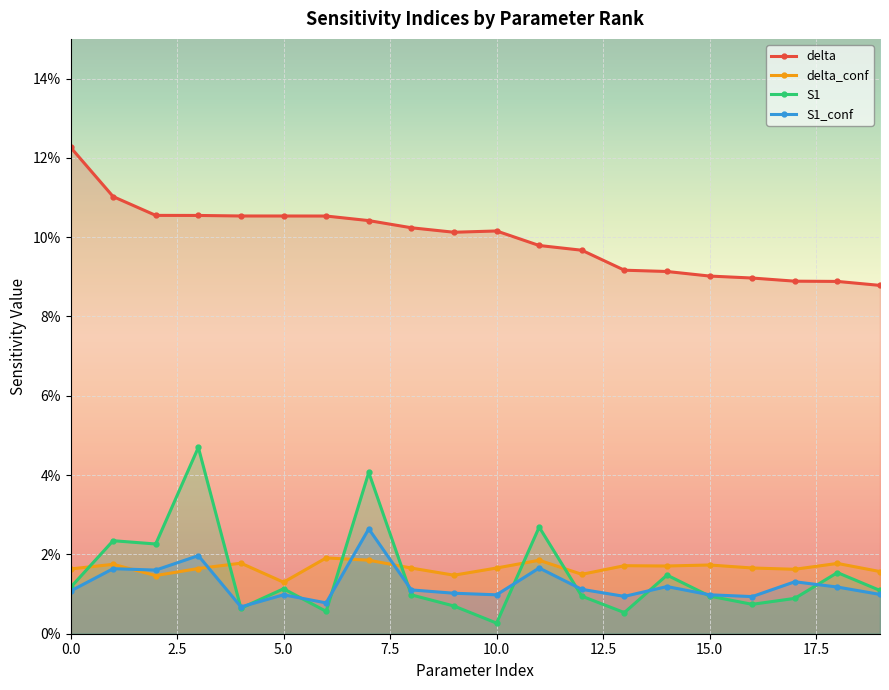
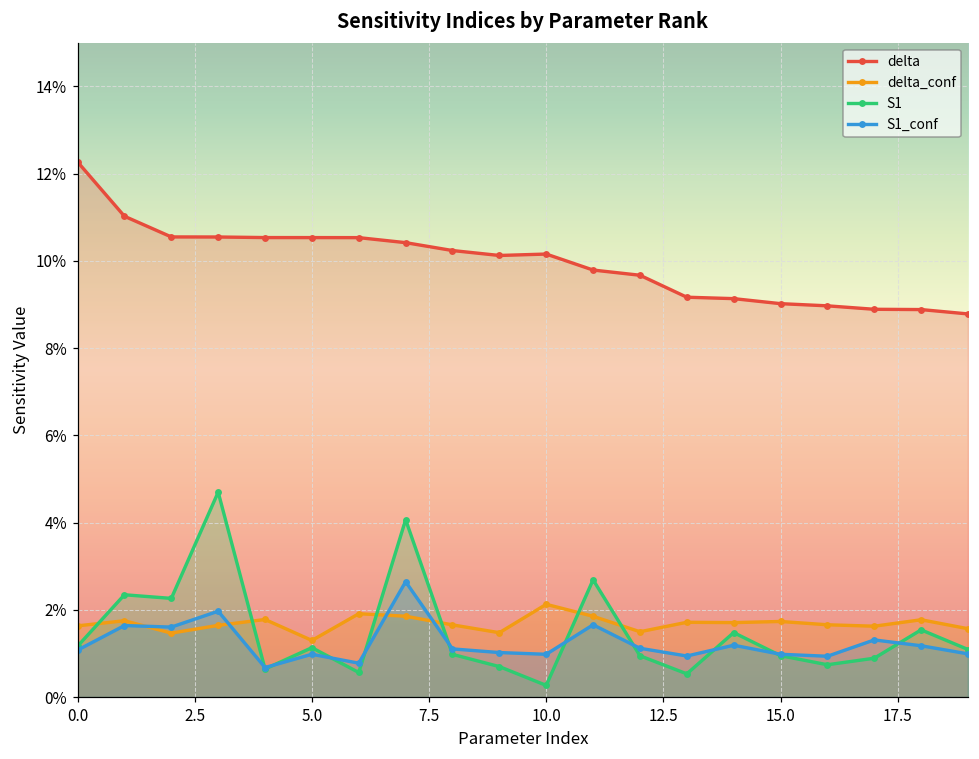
delta_conf, 10.0: 1.7% -> 2.1%
